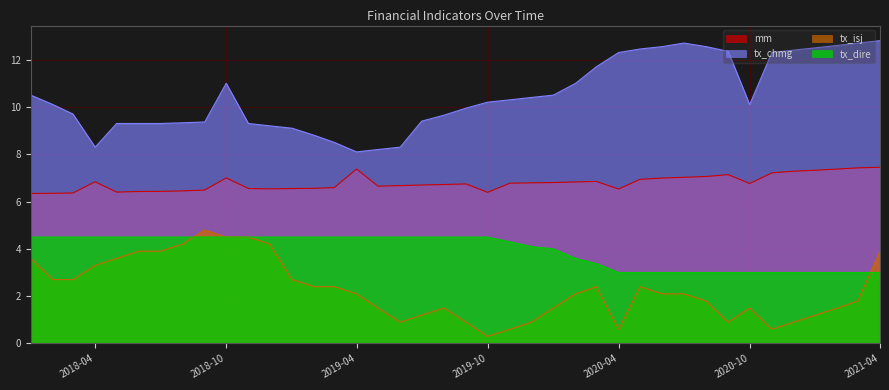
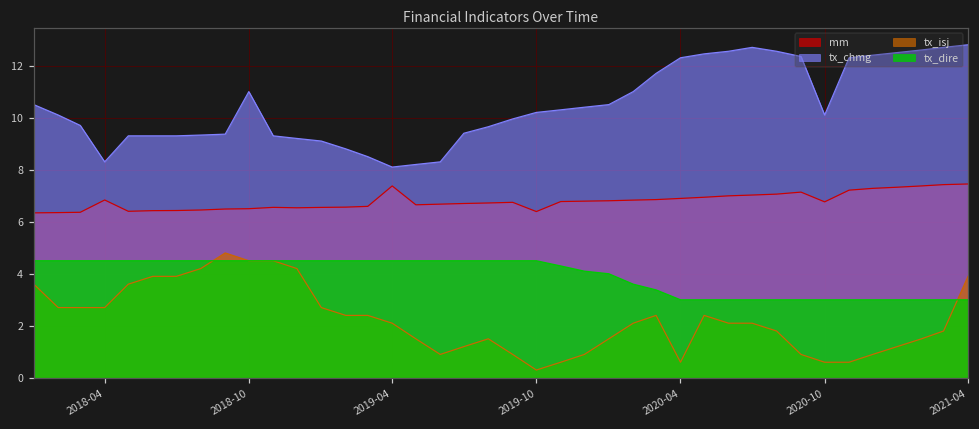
tx_isj, 2018-04: 3.3 -> 2.7
mm, 2018-10: 7.0 -> 6.5
mm, 2020-04: 6.5 -> 6.9
tx_isj, 2020-10: 1.5 -> 0.6
